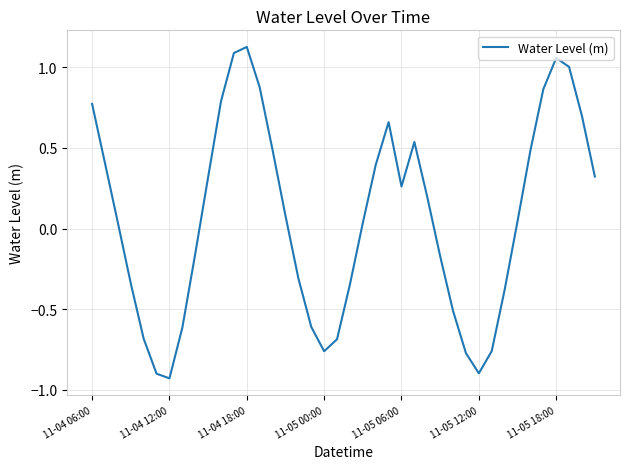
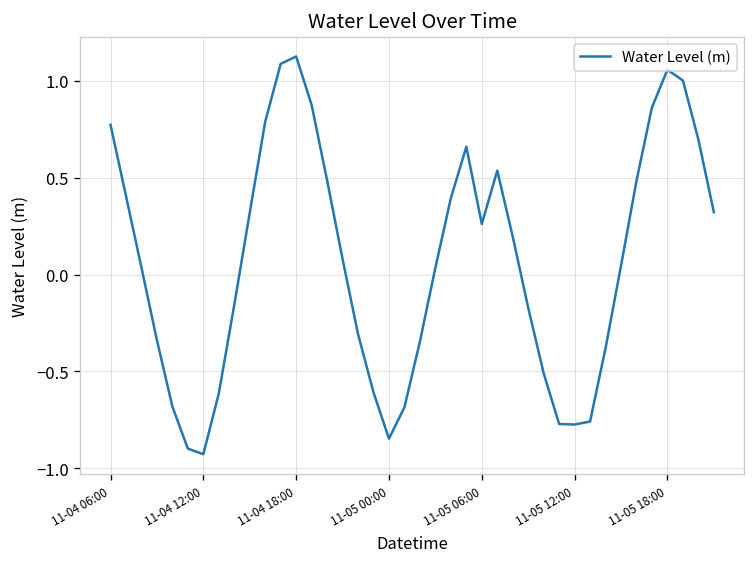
11-05 00:00: -0.76 -> -0.85
11-05 12:00: -0.90 -> -0.77
